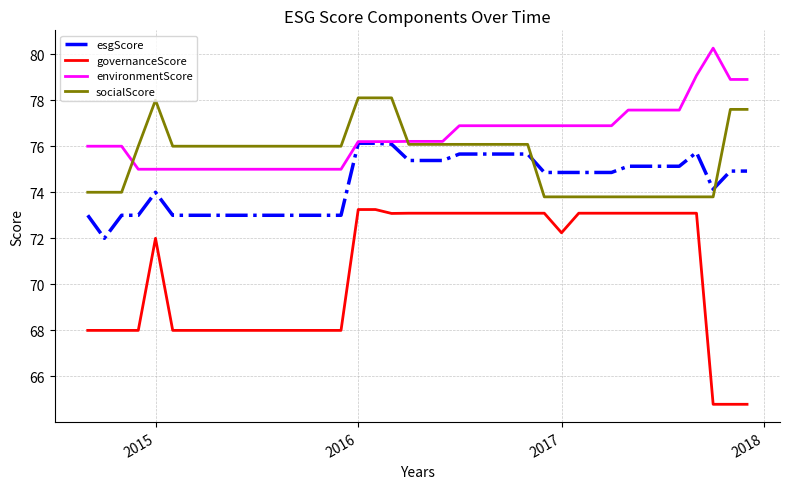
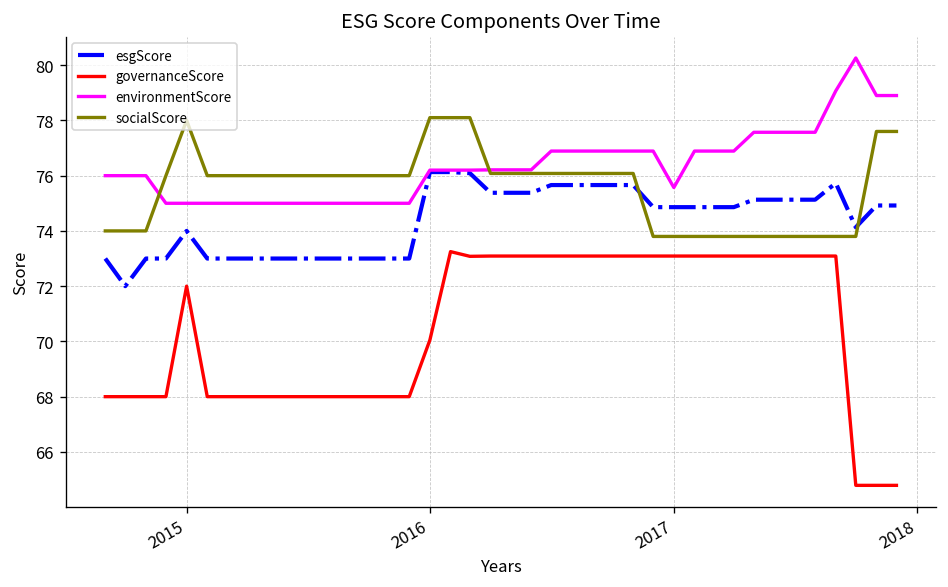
governanceScore, 2016: 73.3 -> 70.1
governanceScore, 2017: 72.2 -> 73.1
environmentScore, 2017: 76.9 -> 75.6
